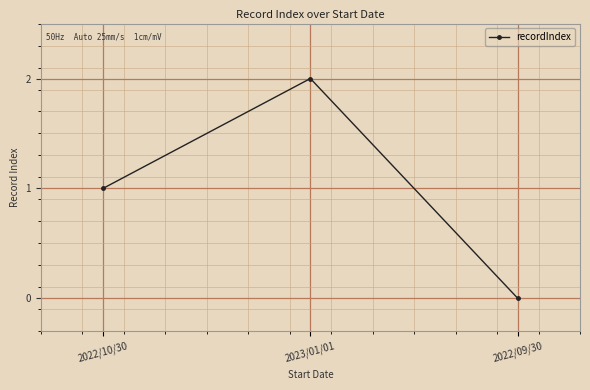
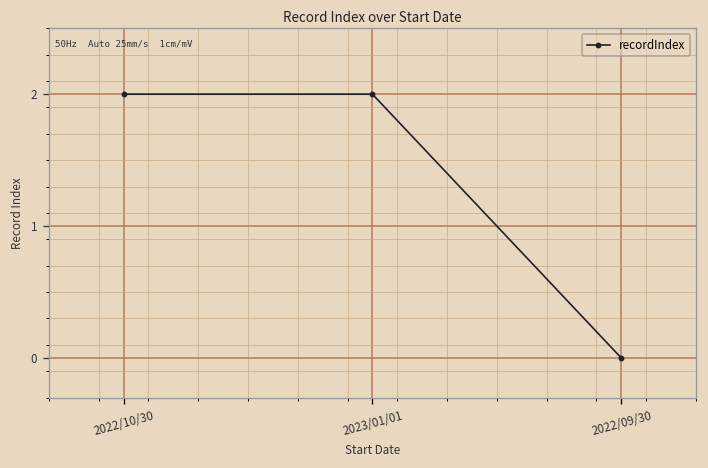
2022/10/30: 1 -> 2
